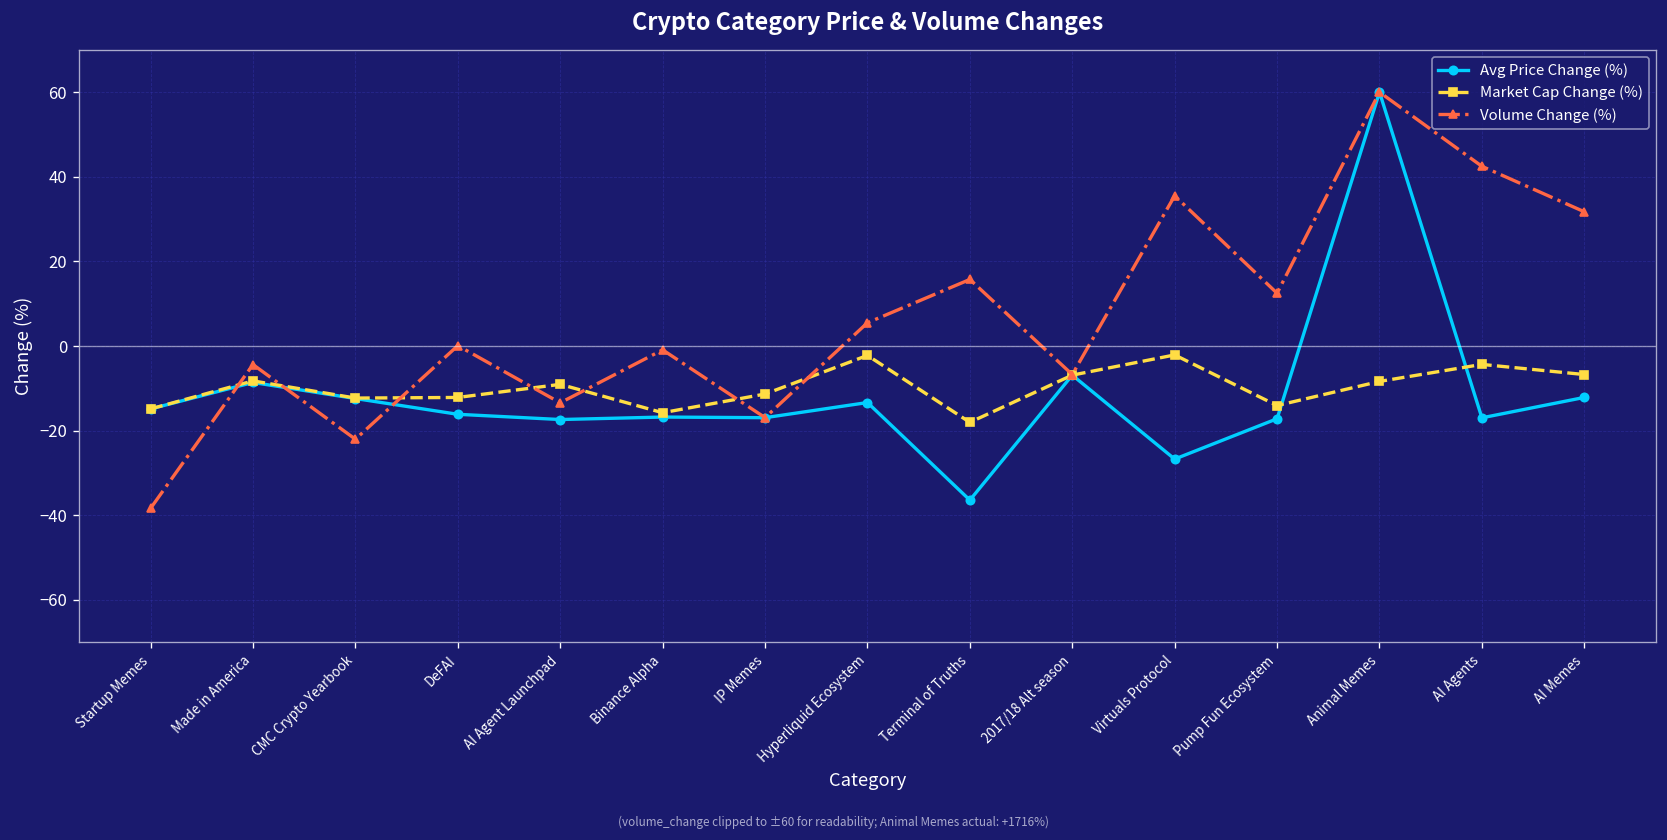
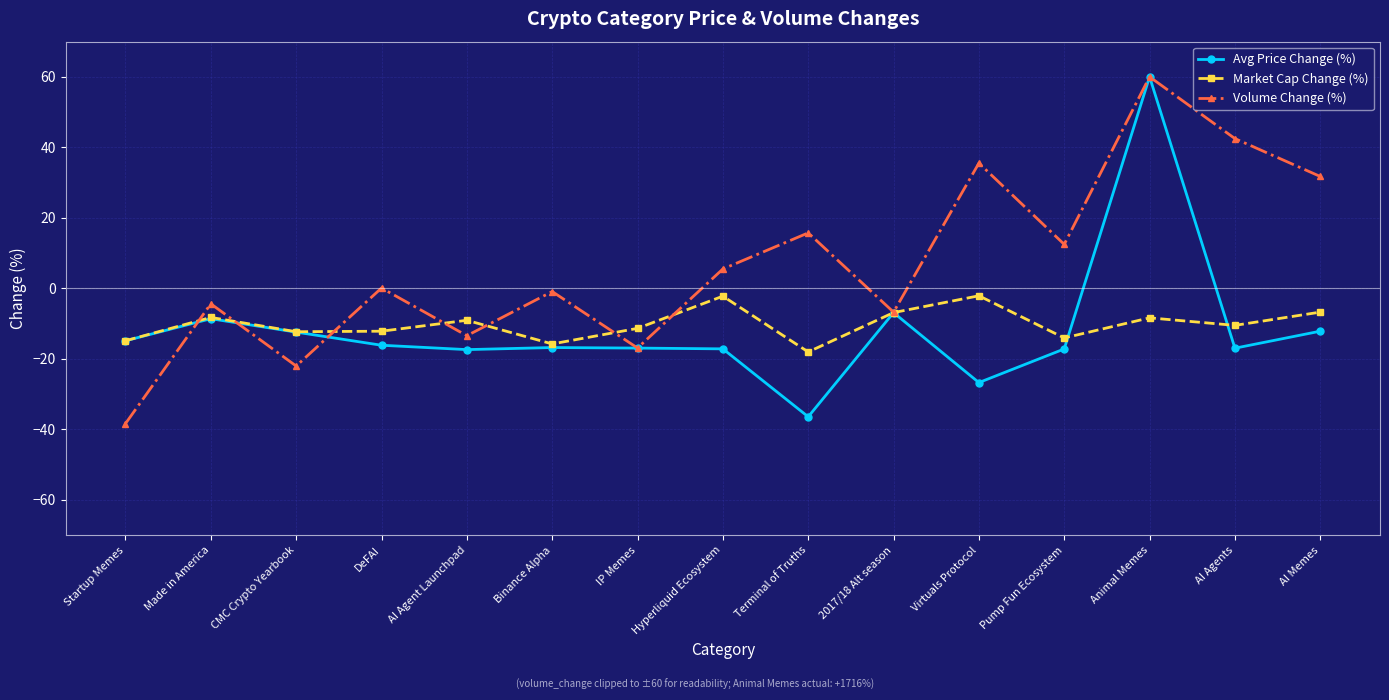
Avg Price Change (%), Hyperliquid Ecosystem: -13 -> -17
Market Cap Change (%), AI Agents: -4 -> -11
